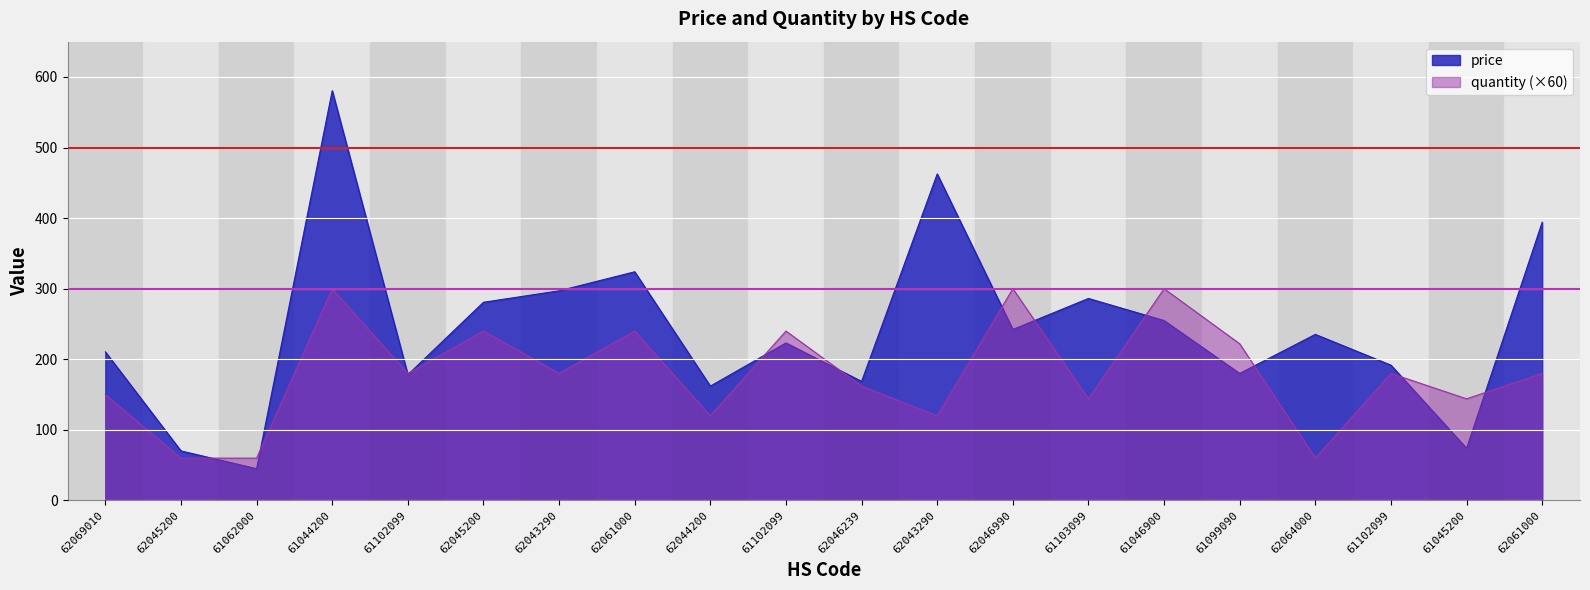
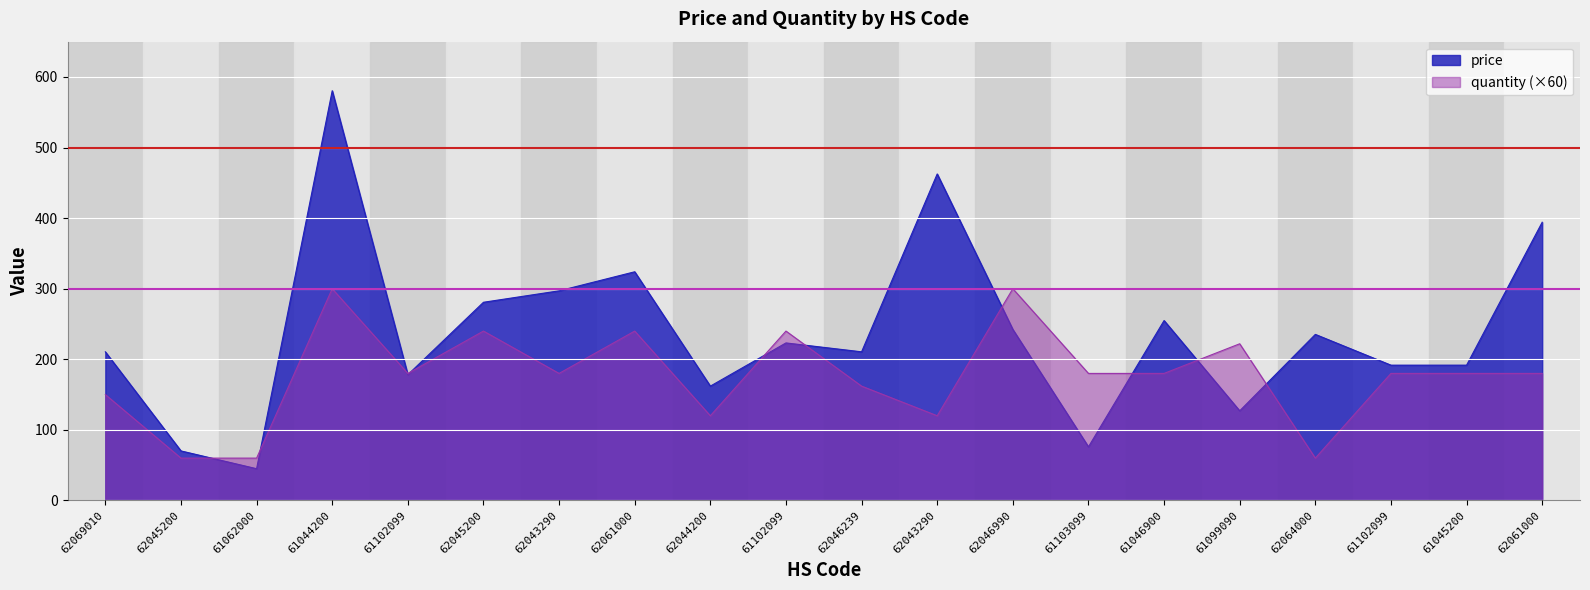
price, 62046239: 170 -> 210
price, 61103099: 290 -> 80
quantity (×60), 61103099: 140 -> 180
quantity (×60), 61046900: 300 -> 180
price, 61099090: 180 -> 130
price, 61045200: 70 -> 190
quantity (×60), 61045200: 140 -> 180
